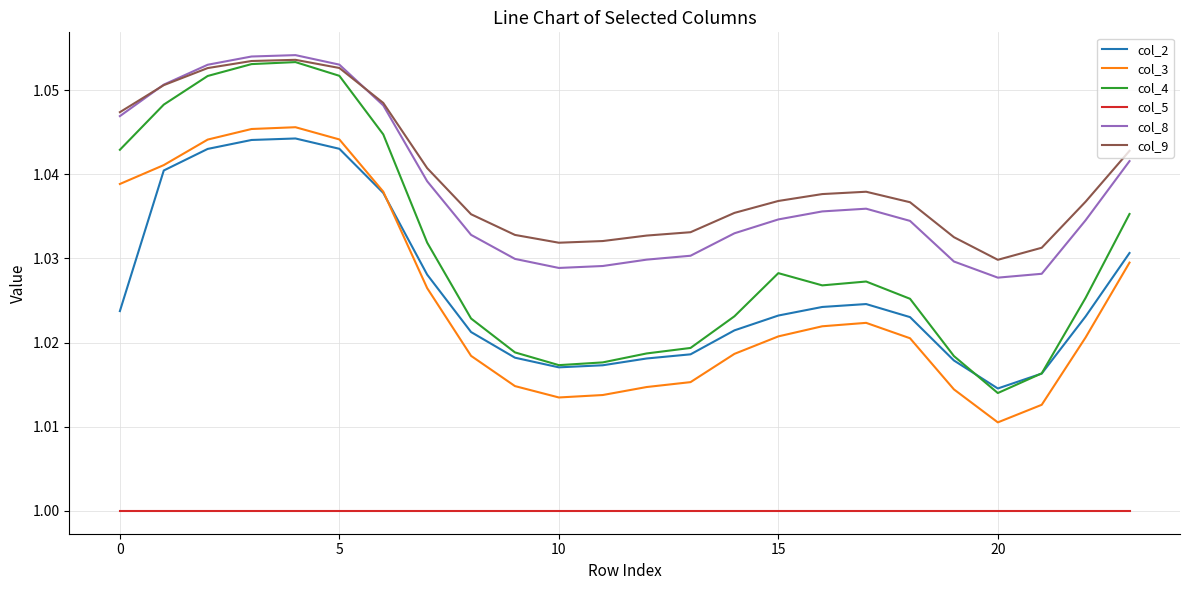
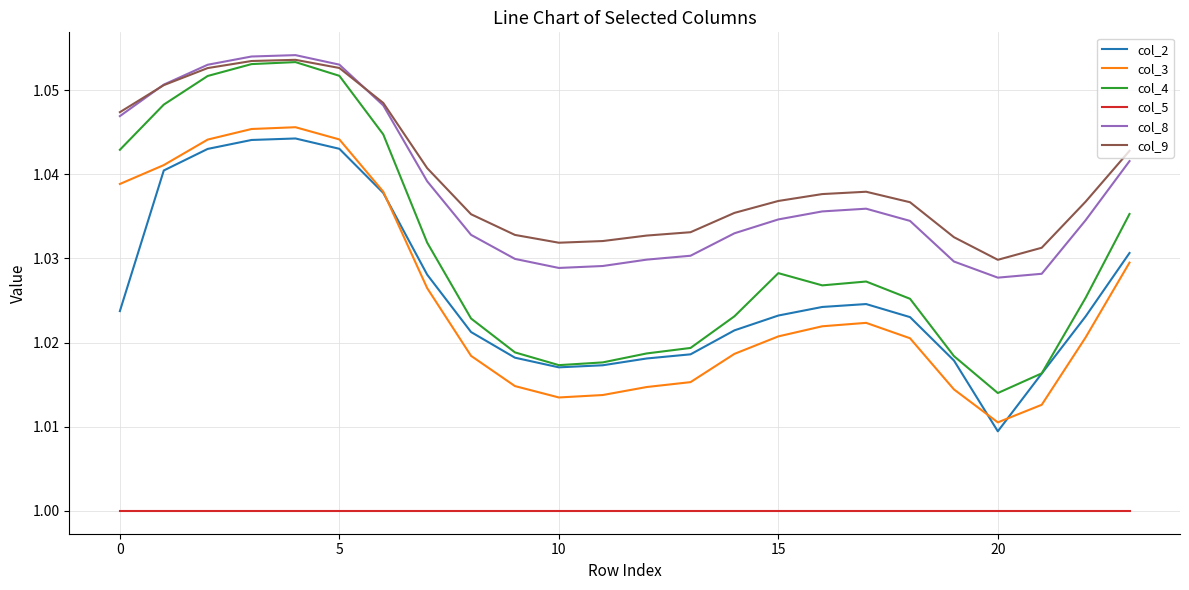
col_2, 20: 1.015 -> 1.009
